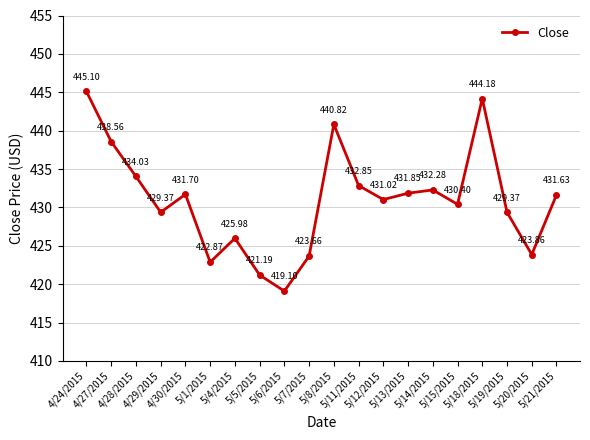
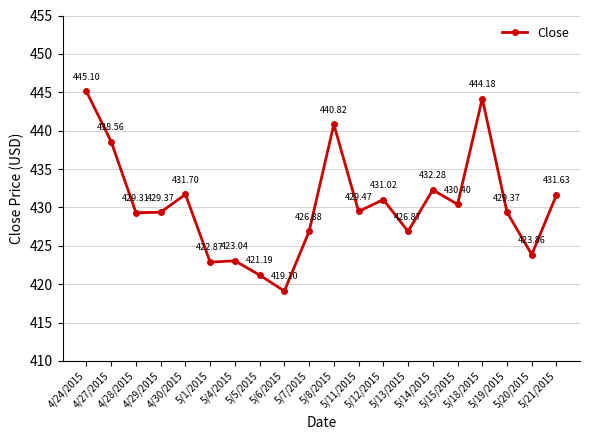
4/28/2015: 434.03 -> 429.31
5/4/2015: 425.98 -> 423.04
5/7/2015: 423.66 -> 426.88
5/11/2015: 432.85 -> 429.47
5/13/2015: 431.85 -> 426.87
